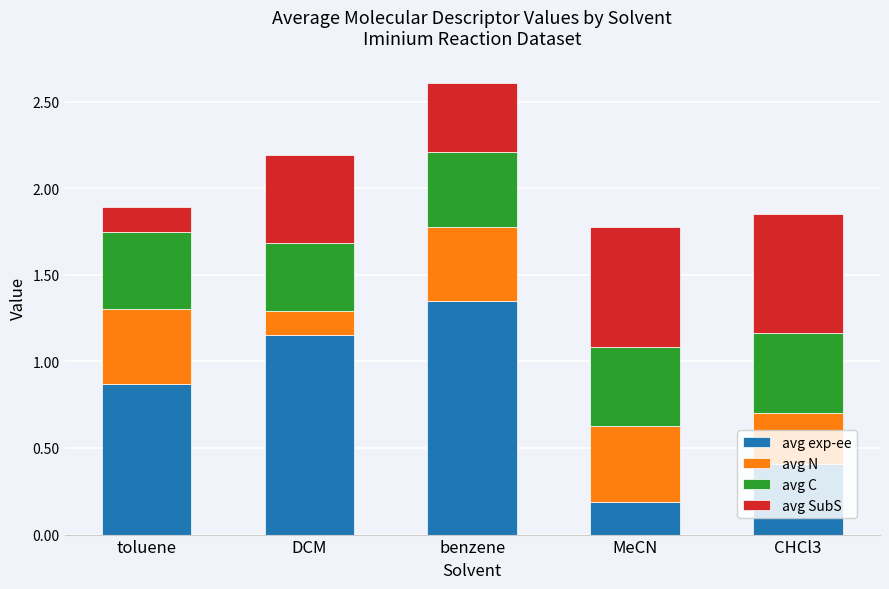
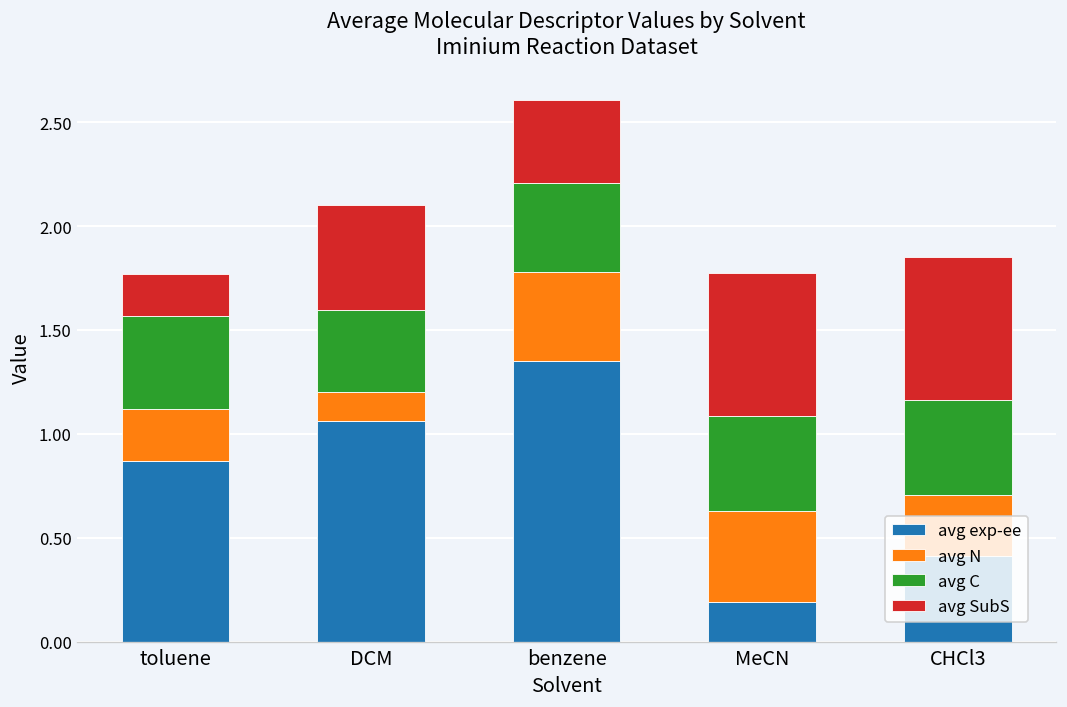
avg N, toluene: 0.43 -> 0.25
avg SubS, toluene: 0.14 -> 0.20
avg exp-ee, DCM: 1.15 -> 1.06
